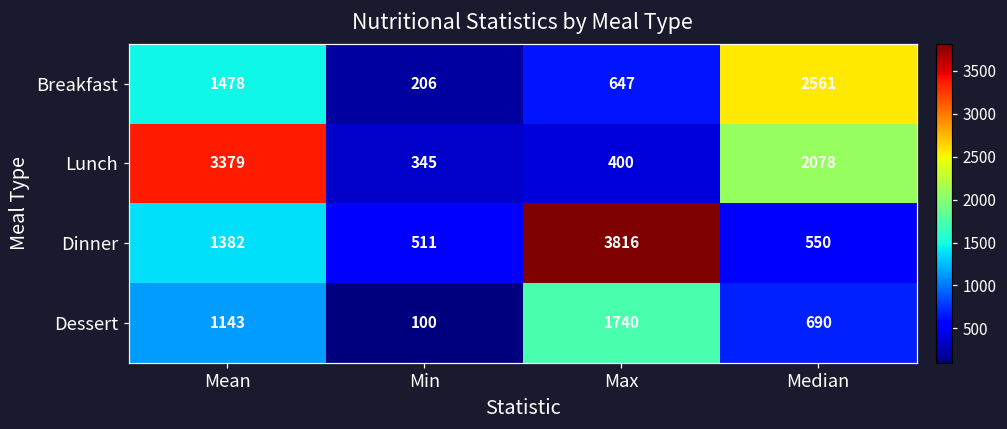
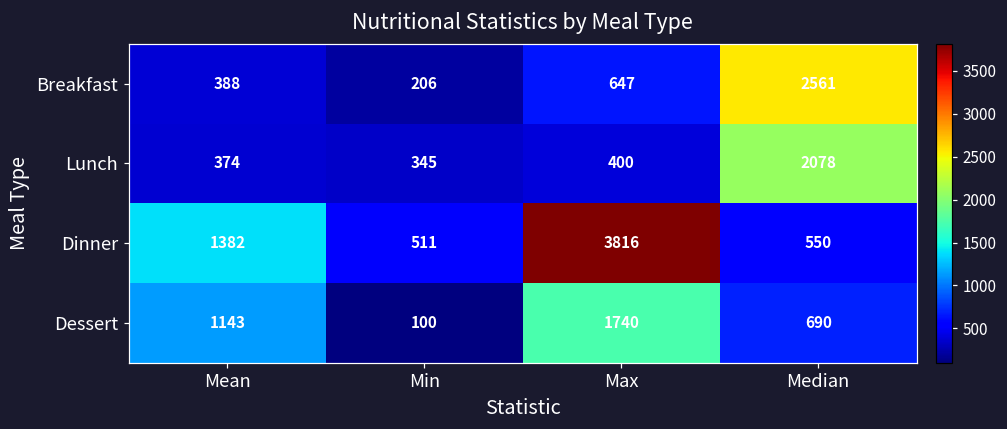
Breakfast, Mean: 1478 -> 388
Lunch, Mean: 3379 -> 374
